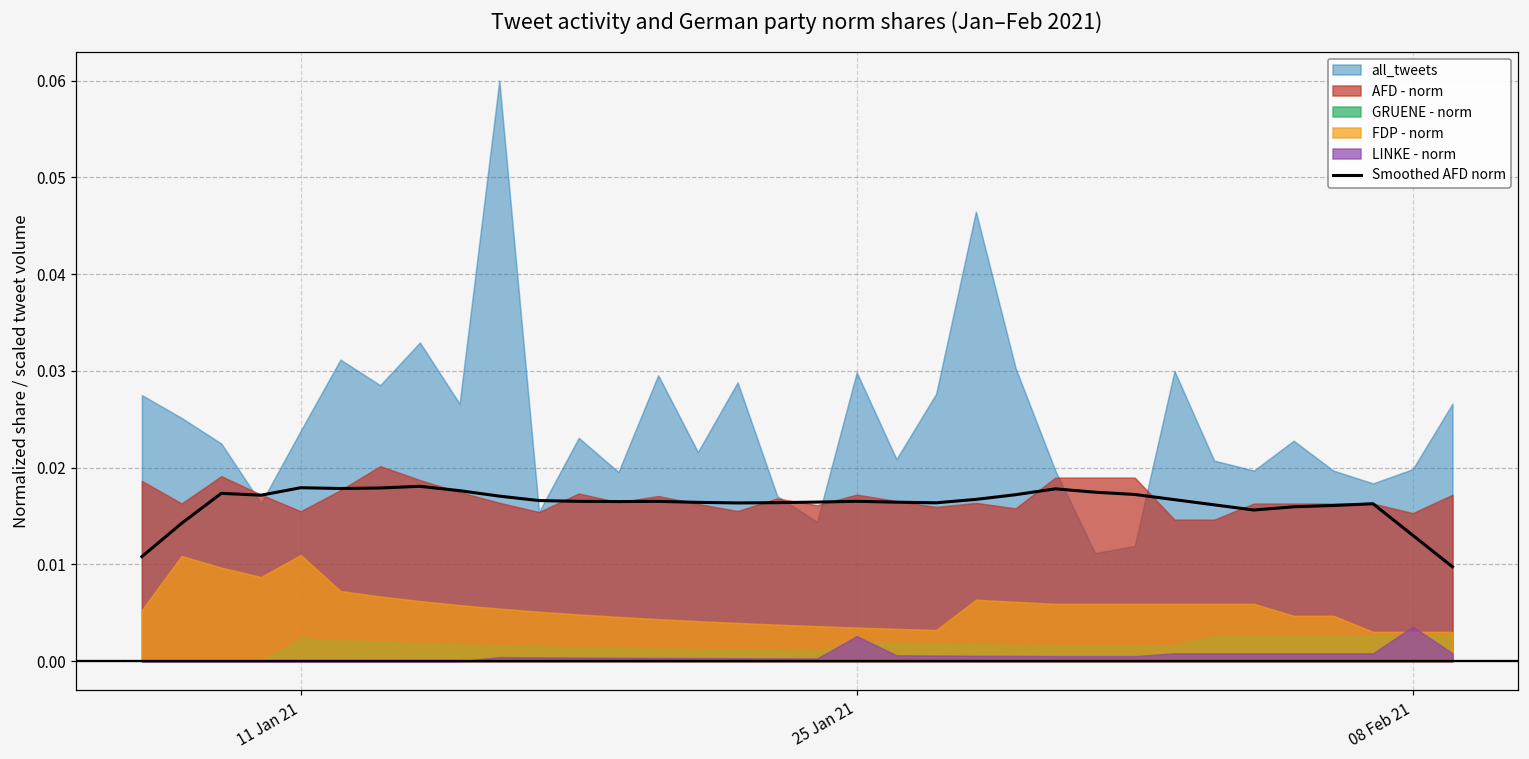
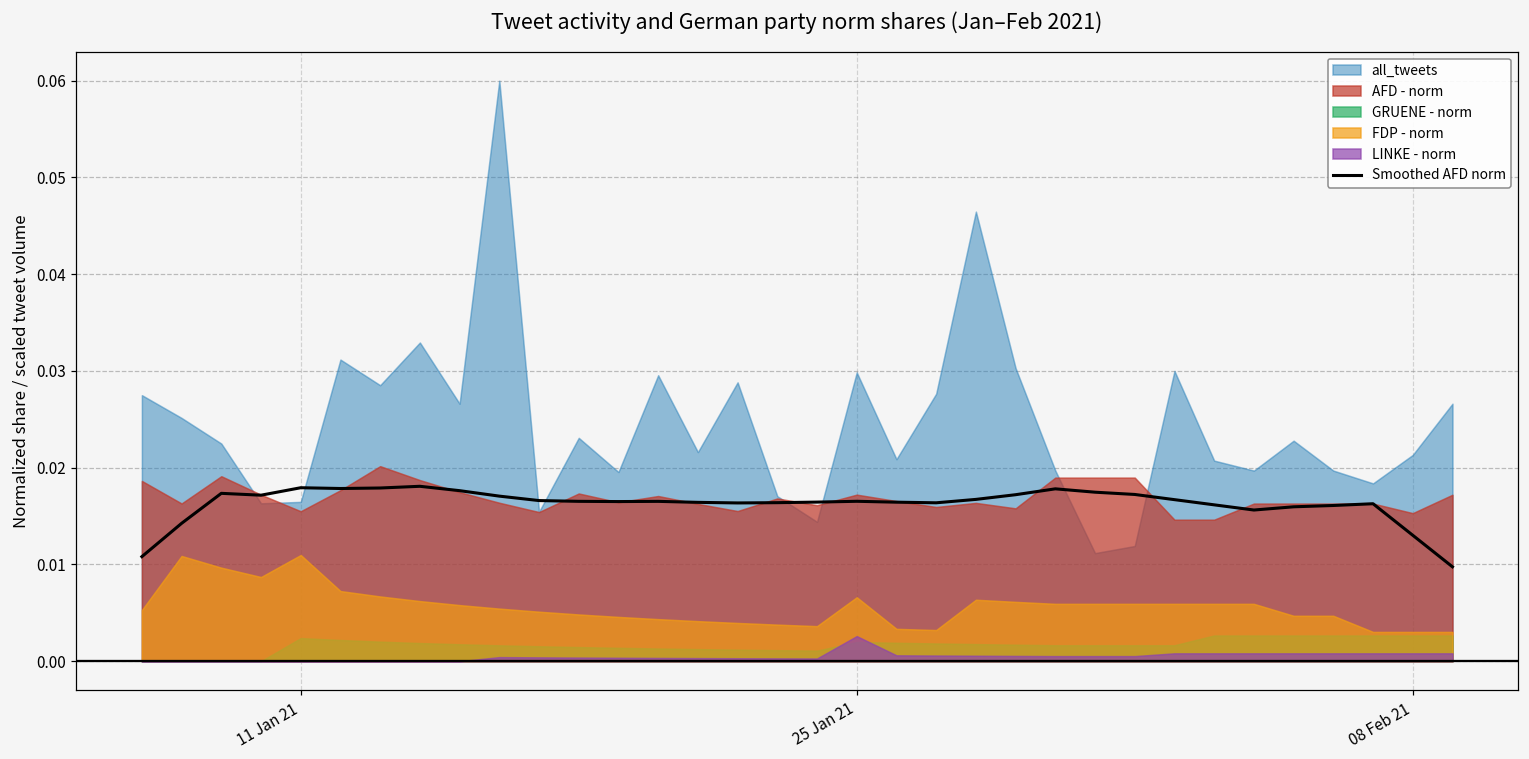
all_tweets, 11 Jan 21: 0.024 -> 0.016
FDP - norm, 25 Jan 21: 0.003 -> 0.007
all_tweets, 08 Feb 21: 0.020 -> 0.021
LINKE - norm, 08 Feb 21: 0.004 -> 0.001
